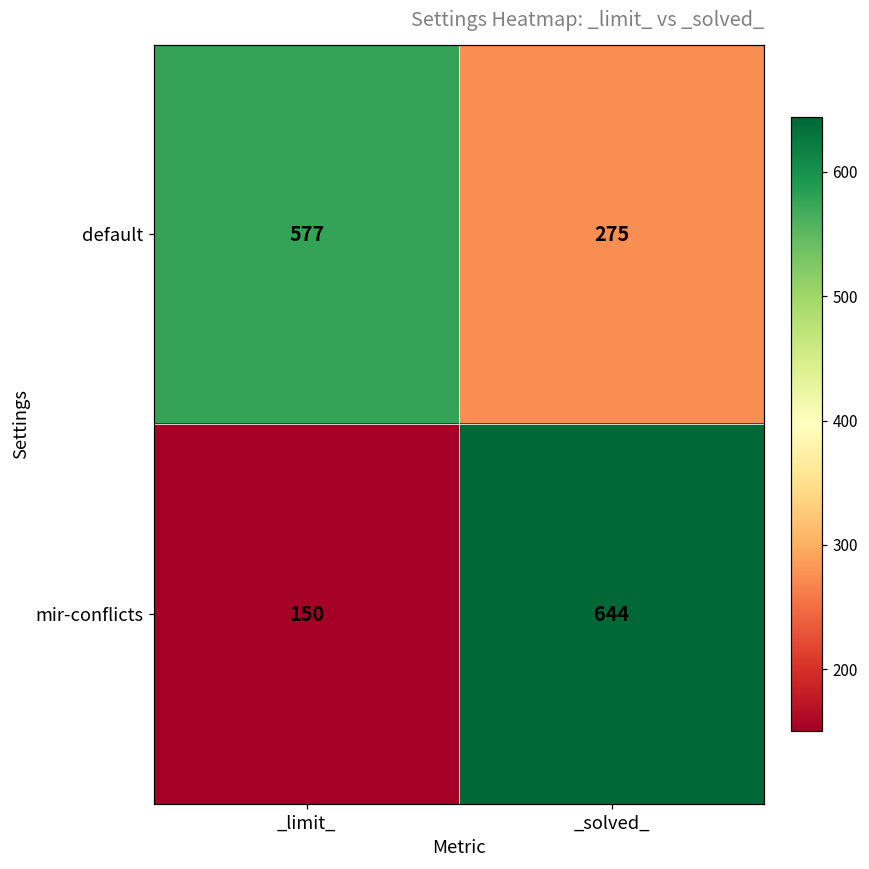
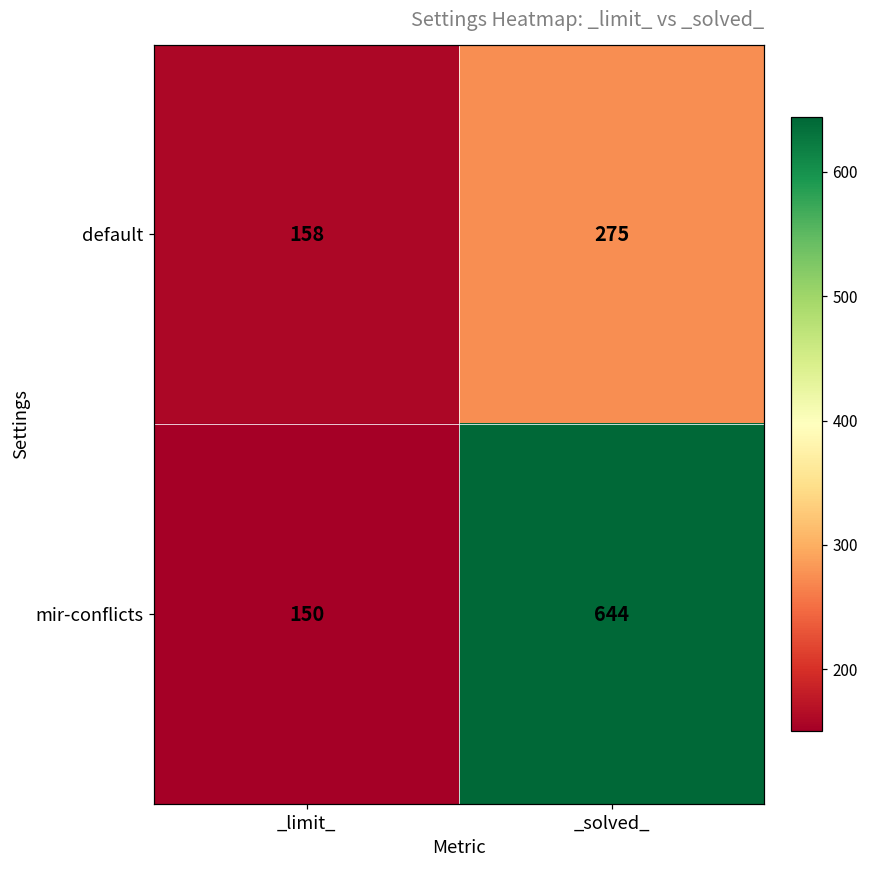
default, _limit_: 577 -> 158
